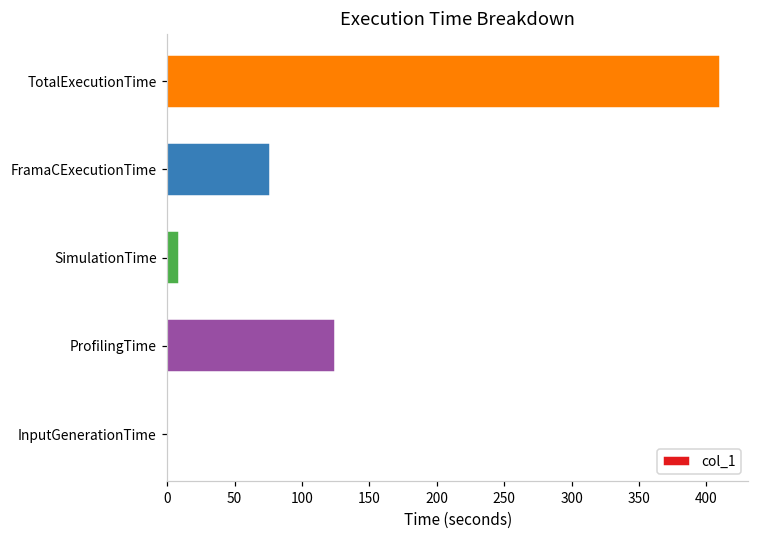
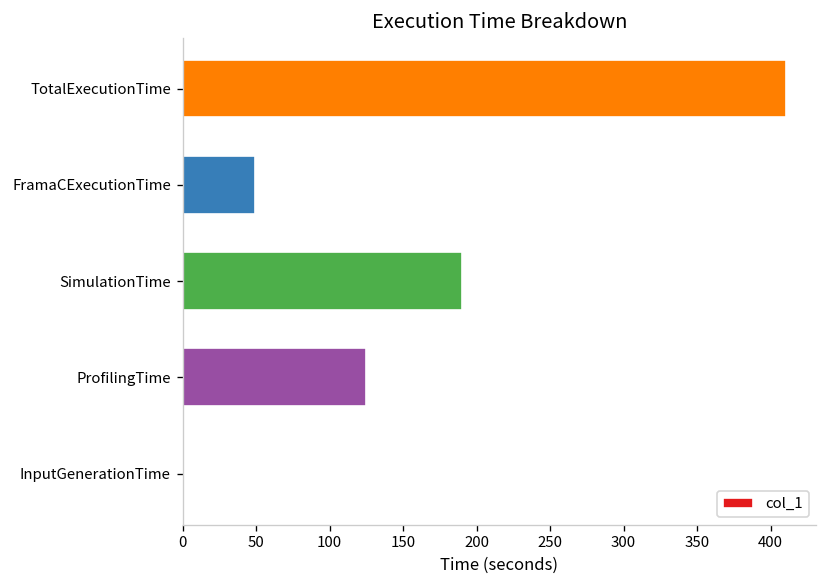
FramaCExecutionTime: 76 -> 49
SimulationTime: 8 -> 190
